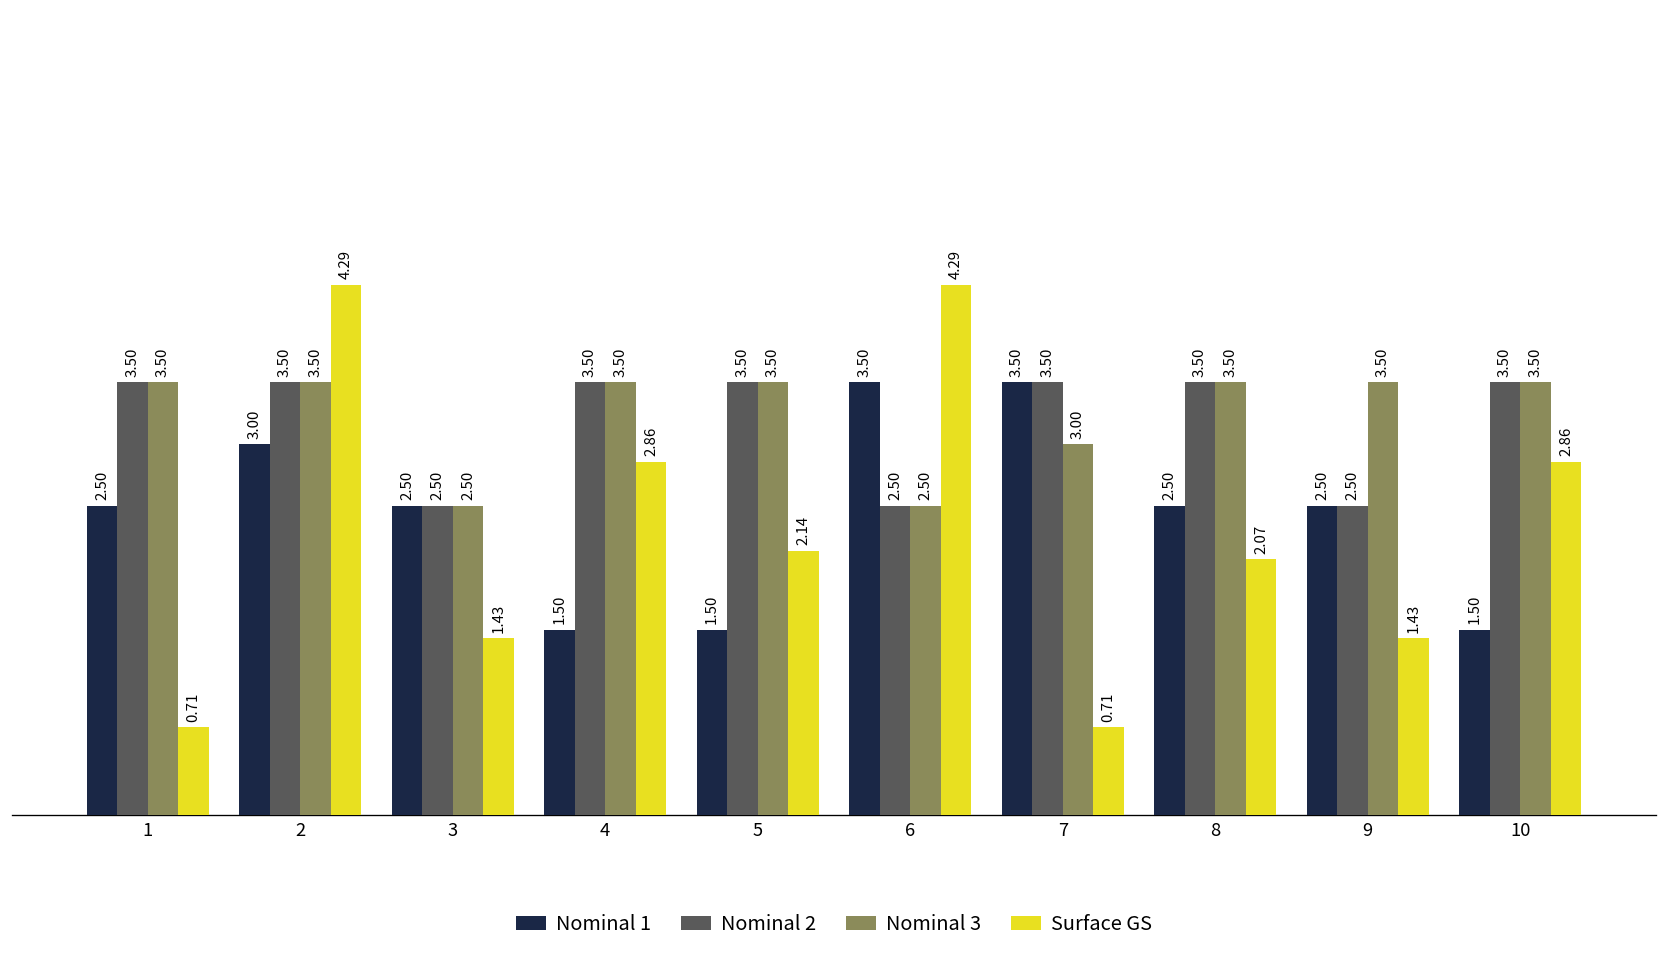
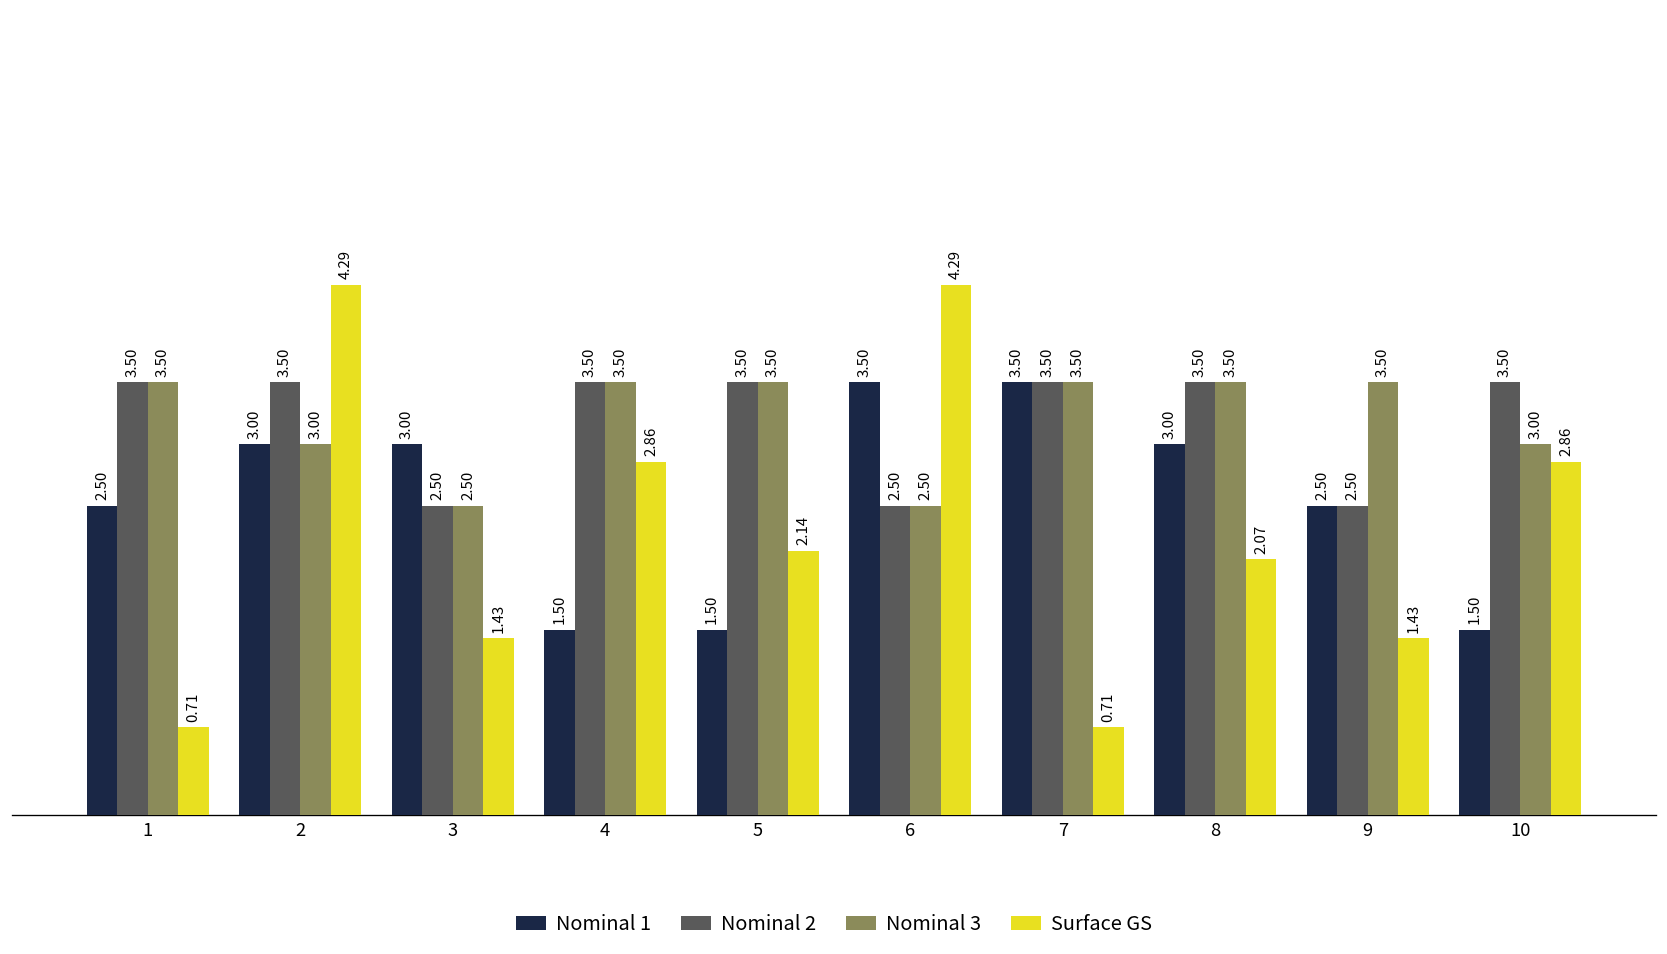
Nominal 3, 2: 3.50 -> 3.00
Nominal 1, 3: 2.50 -> 3.00
Nominal 3, 7: 3.00 -> 3.50
Nominal 1, 8: 2.50 -> 3.00
Nominal 3, 10: 3.50 -> 3.00
